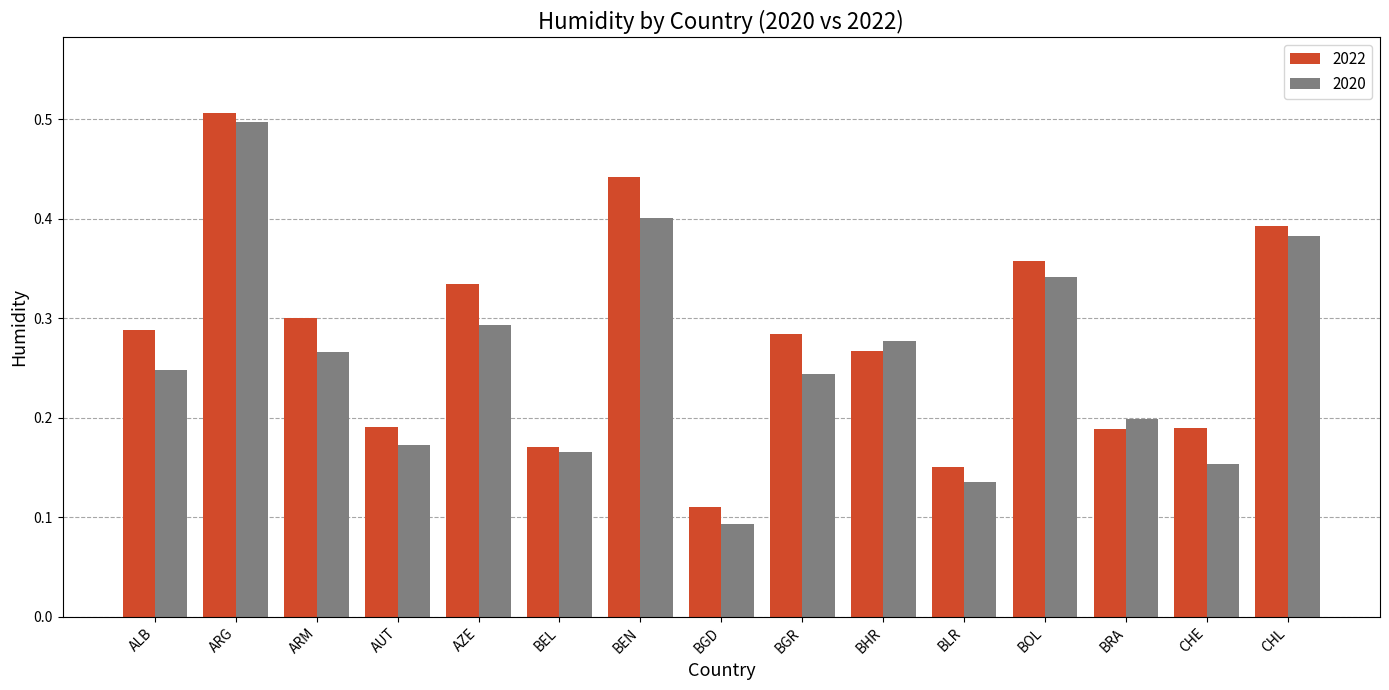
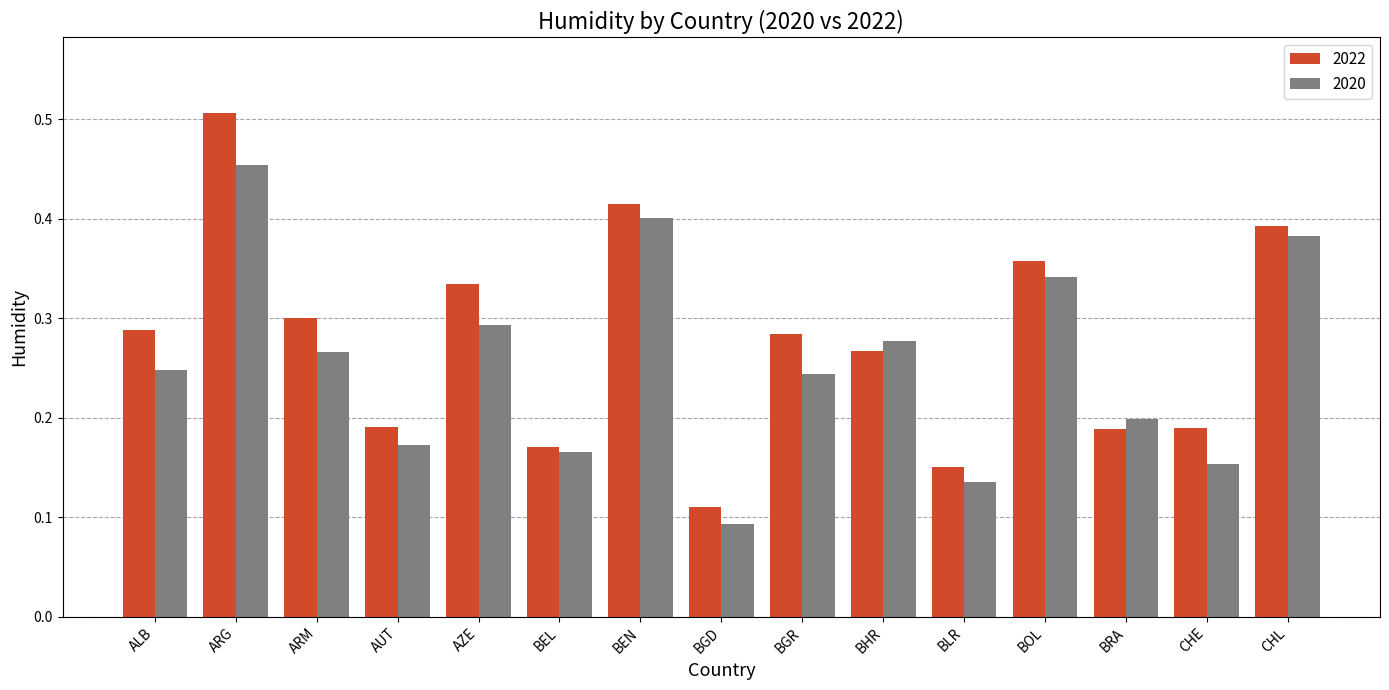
2020, ARG: 0.50 -> 0.45
2022, BEN: 0.44 -> 0.41
